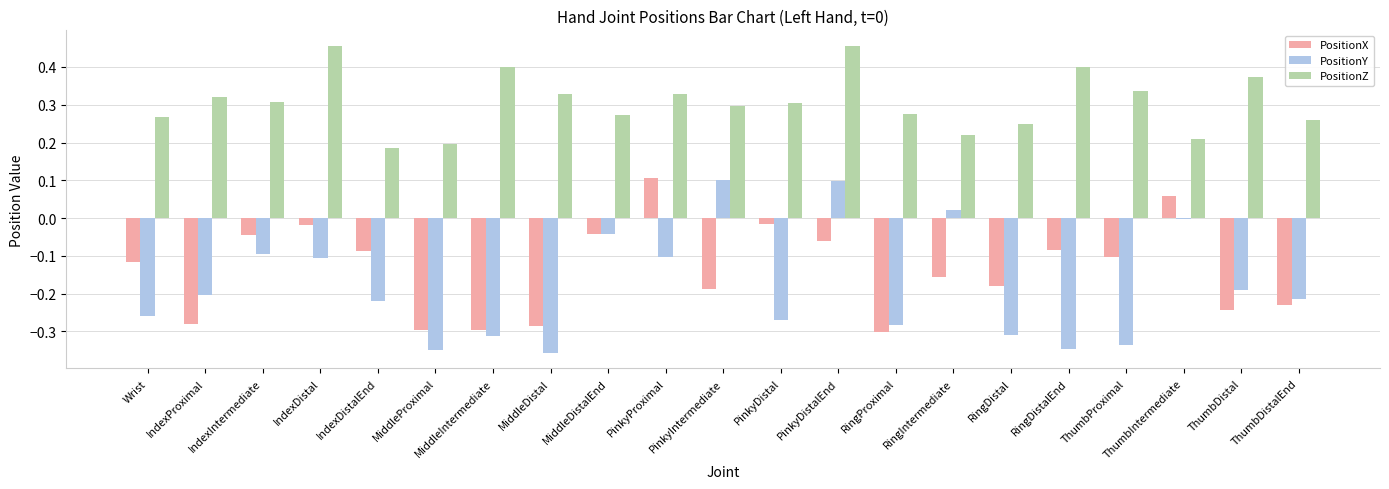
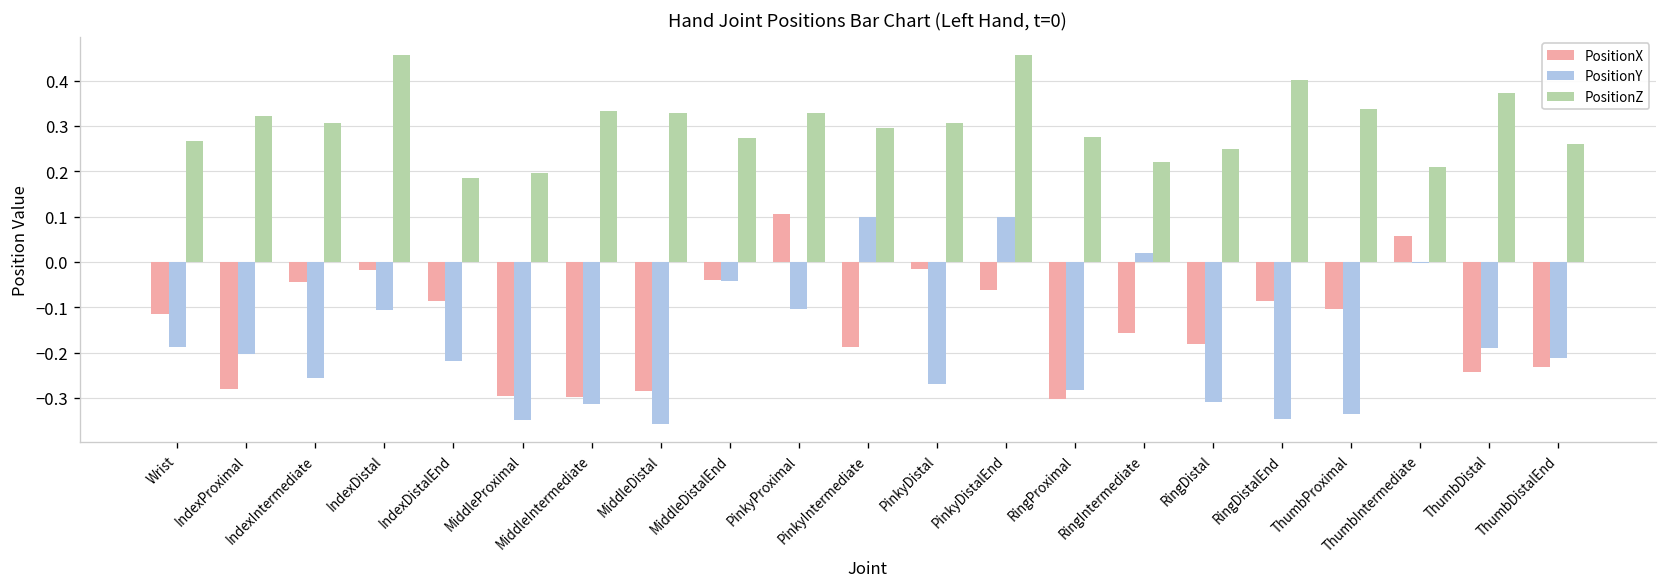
PositionY, Wrist: -0.26 -> -0.19
PositionY, IndexIntermediate: -0.09 -> -0.26
PositionZ, MiddleIntermediate: 0.40 -> 0.33
